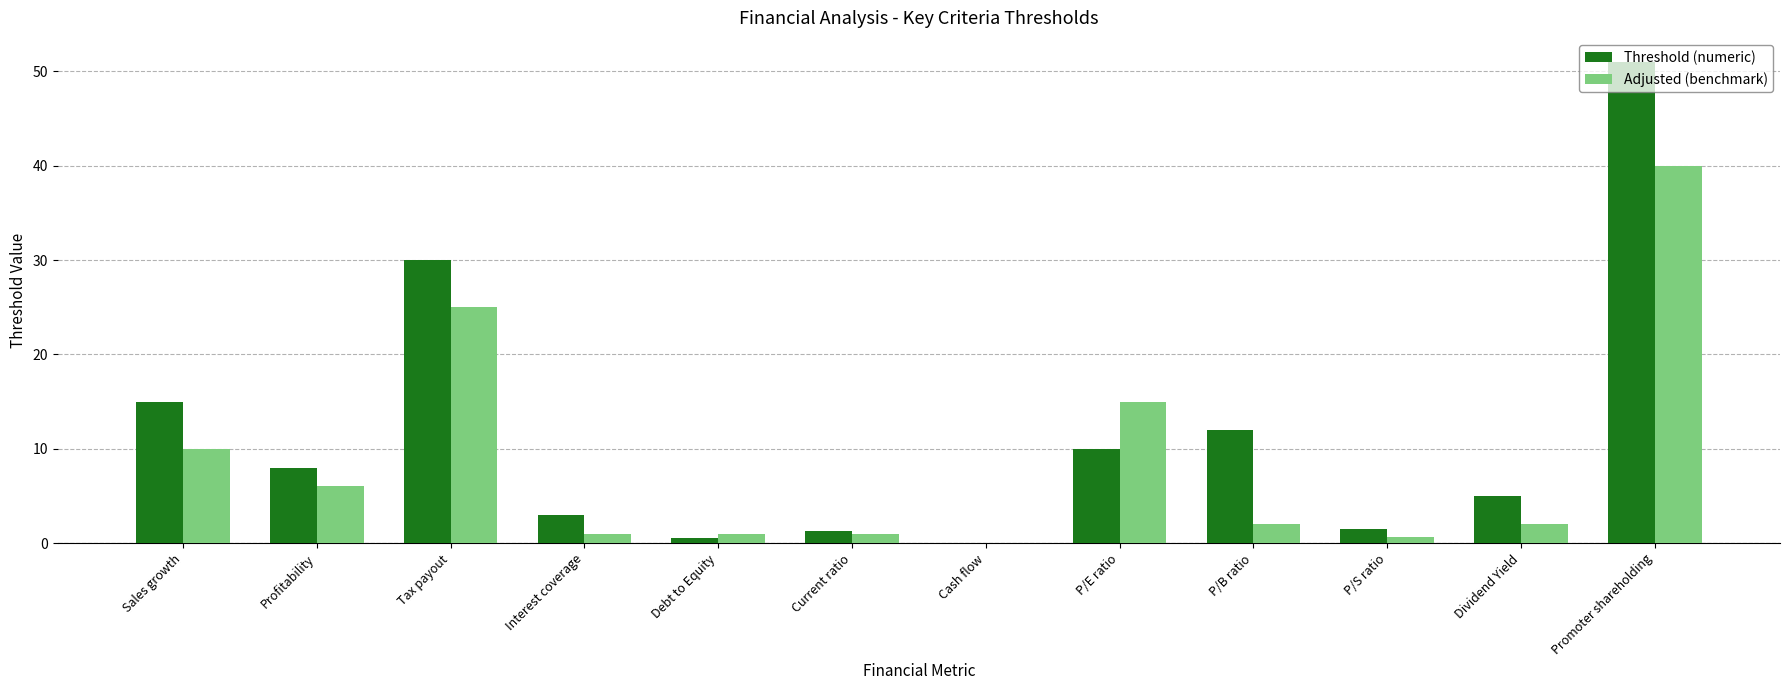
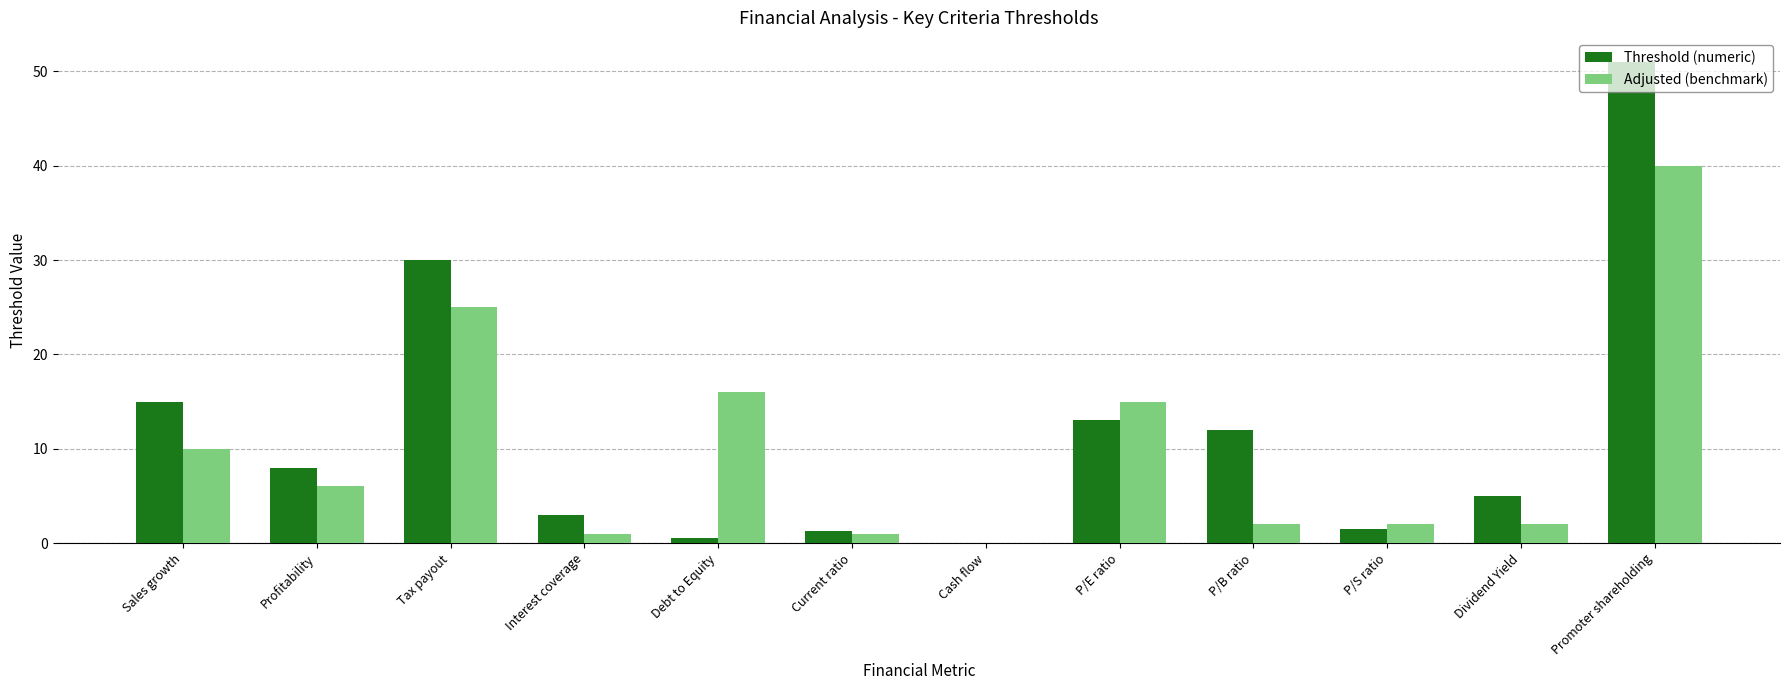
Adjusted (benchmark), Debt to Equity: 1 -> 16
Threshold (numeric), P/E ratio: 10 -> 13
Adjusted (benchmark), P/S ratio: 1 -> 2
